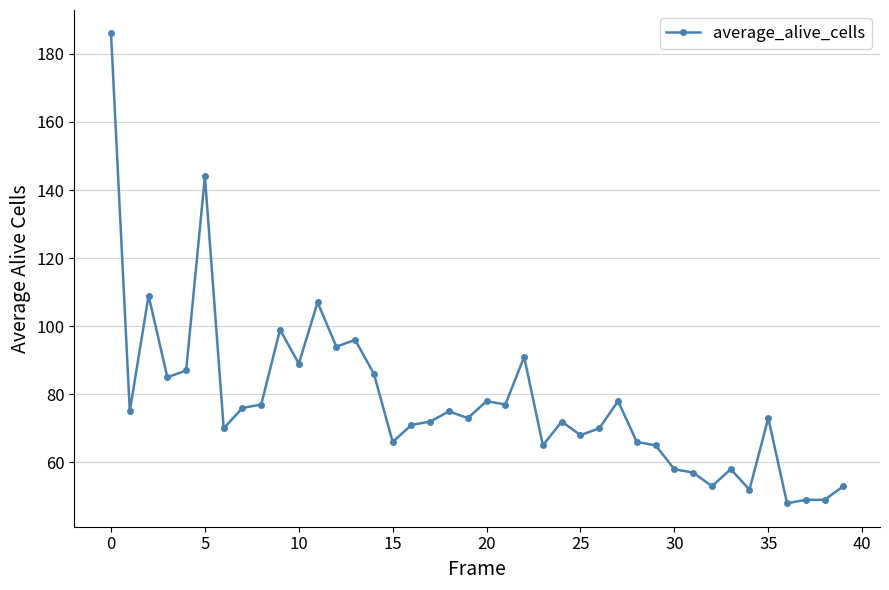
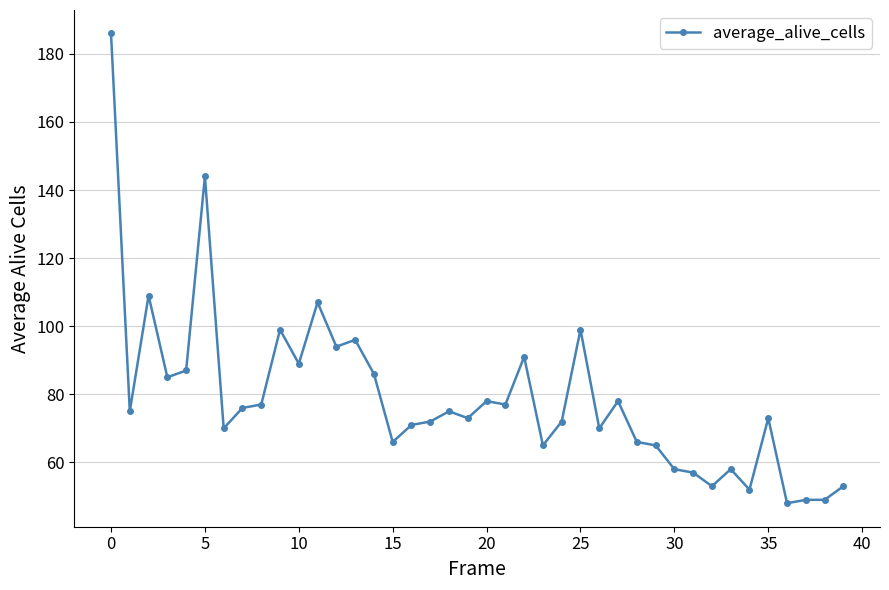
25: 68 -> 99
